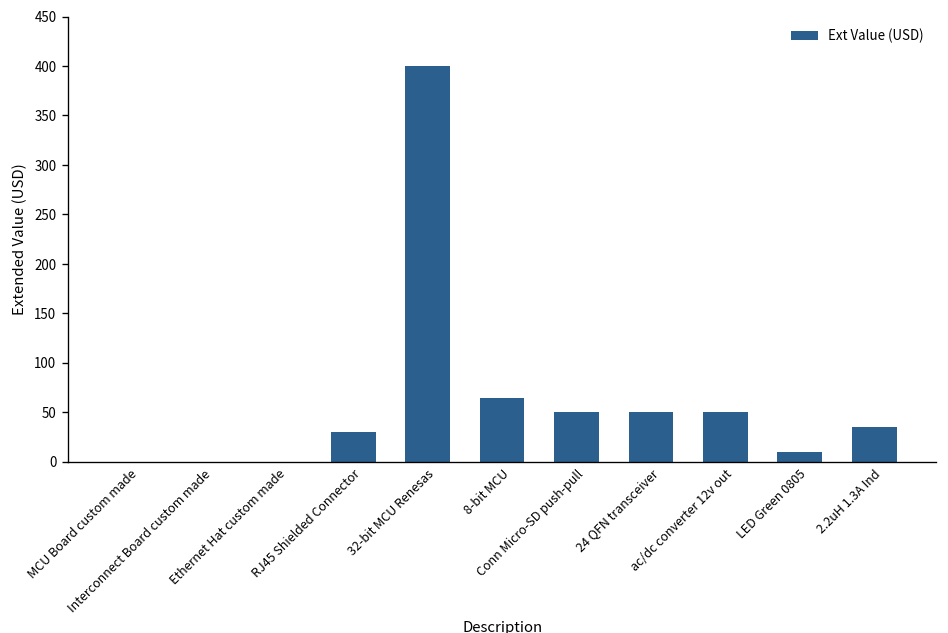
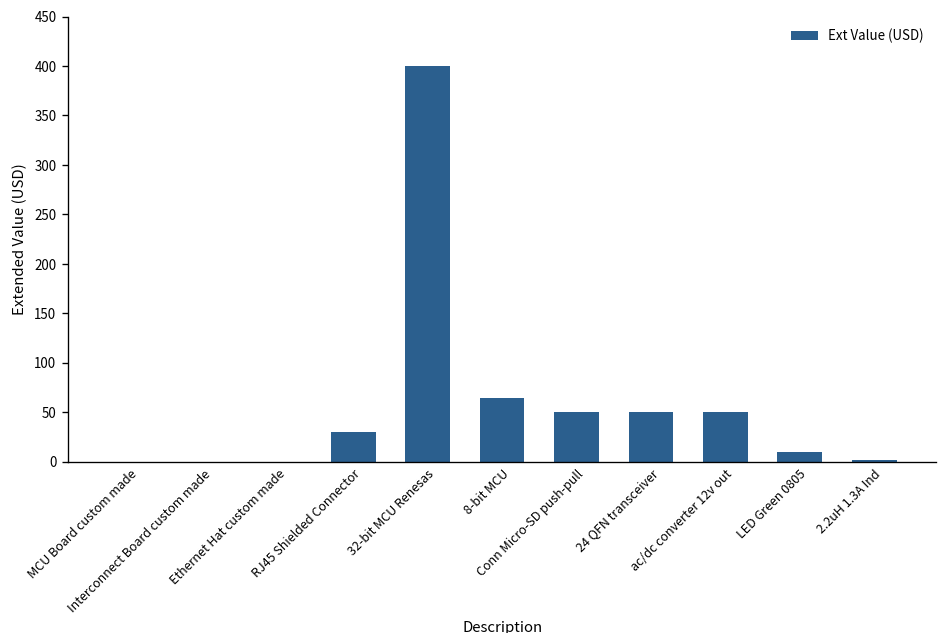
2.2uH 1.3A Ind: 40 -> 0
